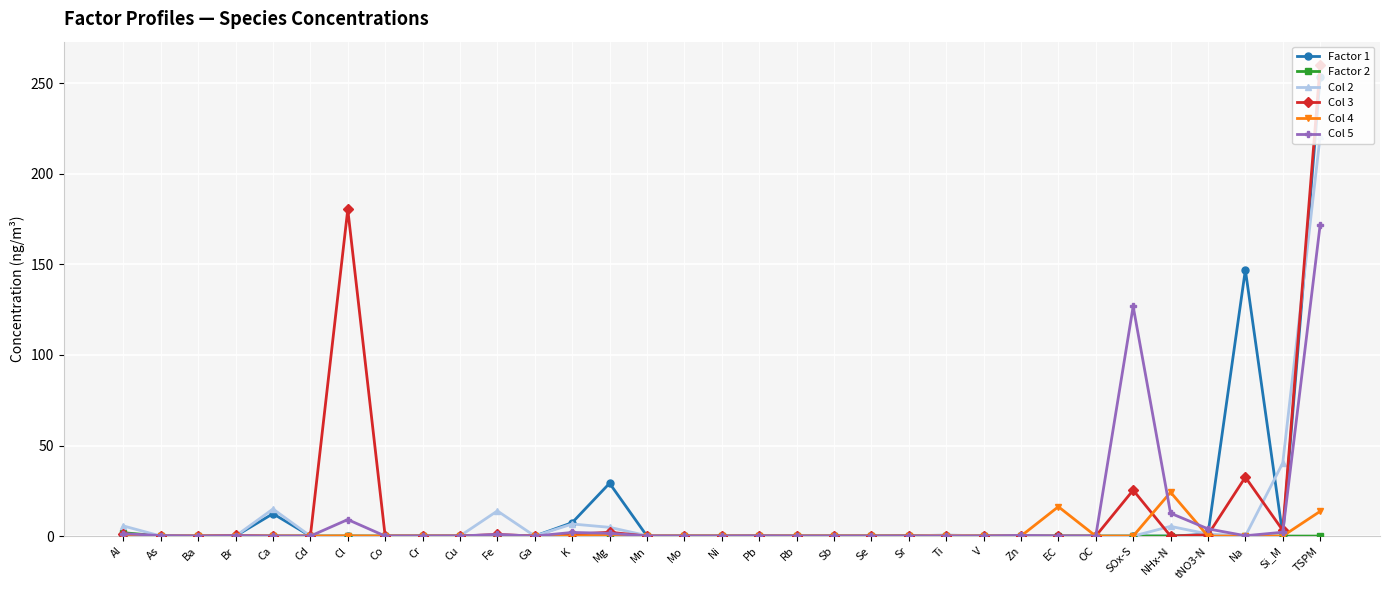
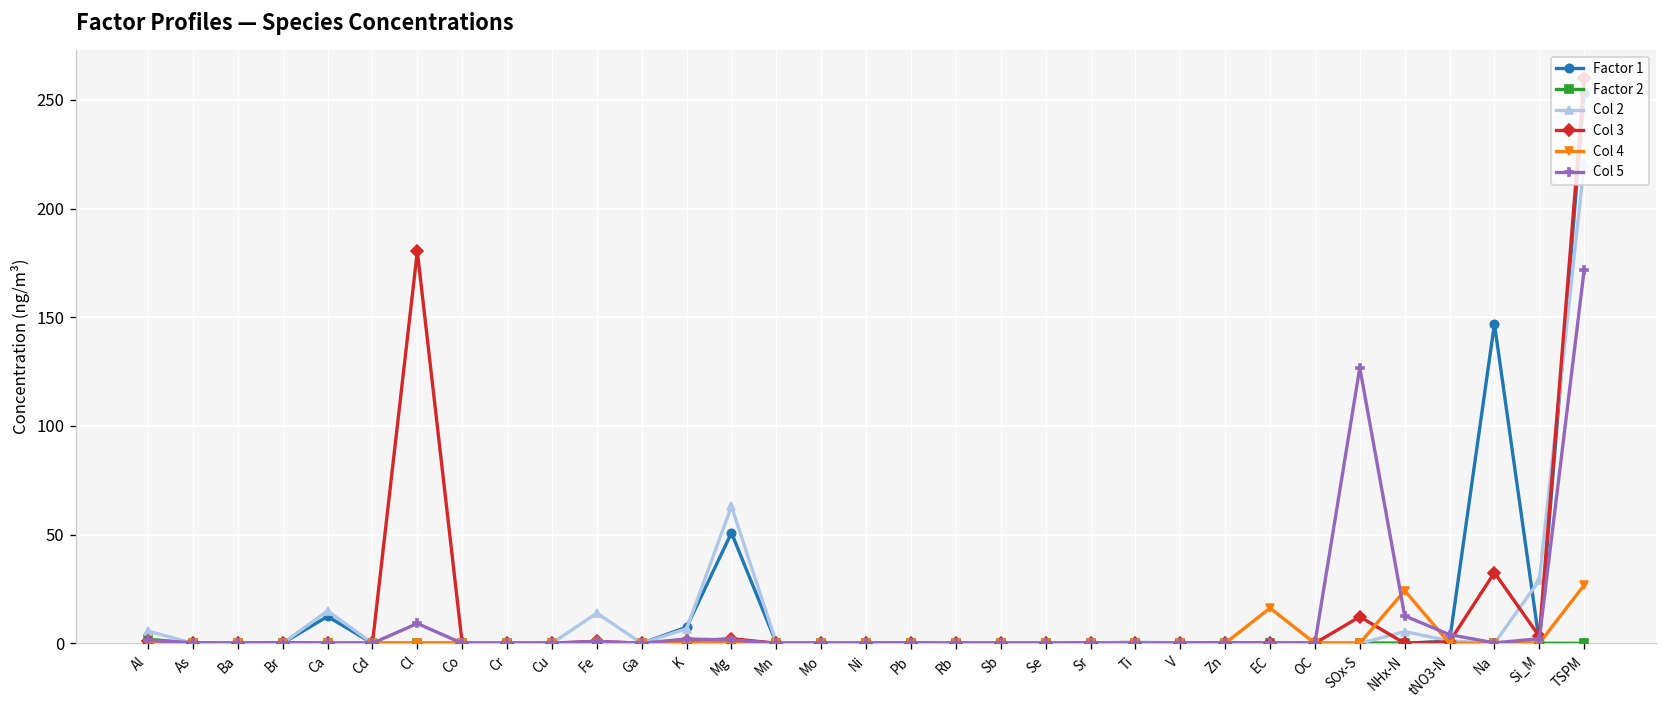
Factor 1, Mg: 29 -> 51
Col 2, Mg: 5 -> 63
Col 3, SOx-S: 25 -> 12
Col 2, Si_M: 40 -> 29
Col 4, TSPM: 14 -> 27
